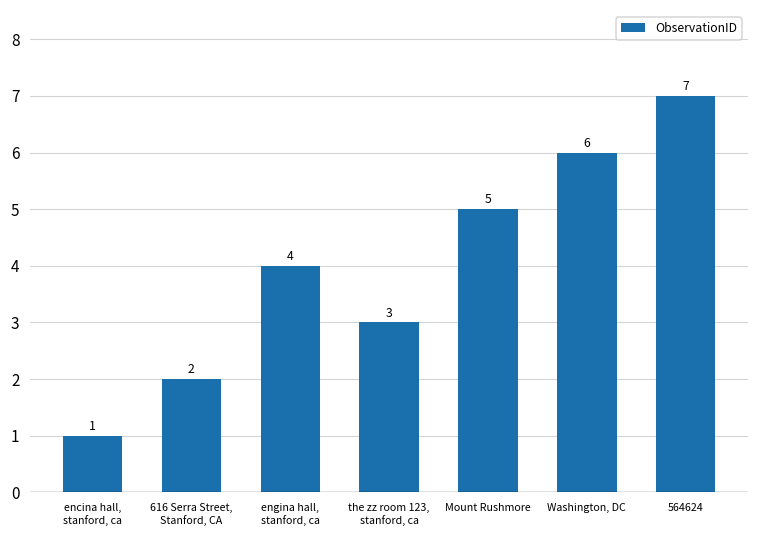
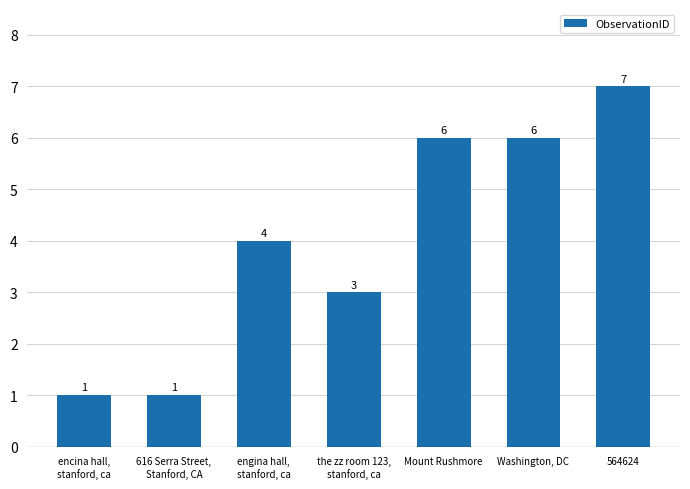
616 Serra Street, Stanford, CA: 2 -> 1
Mount Rushmore: 5 -> 6
